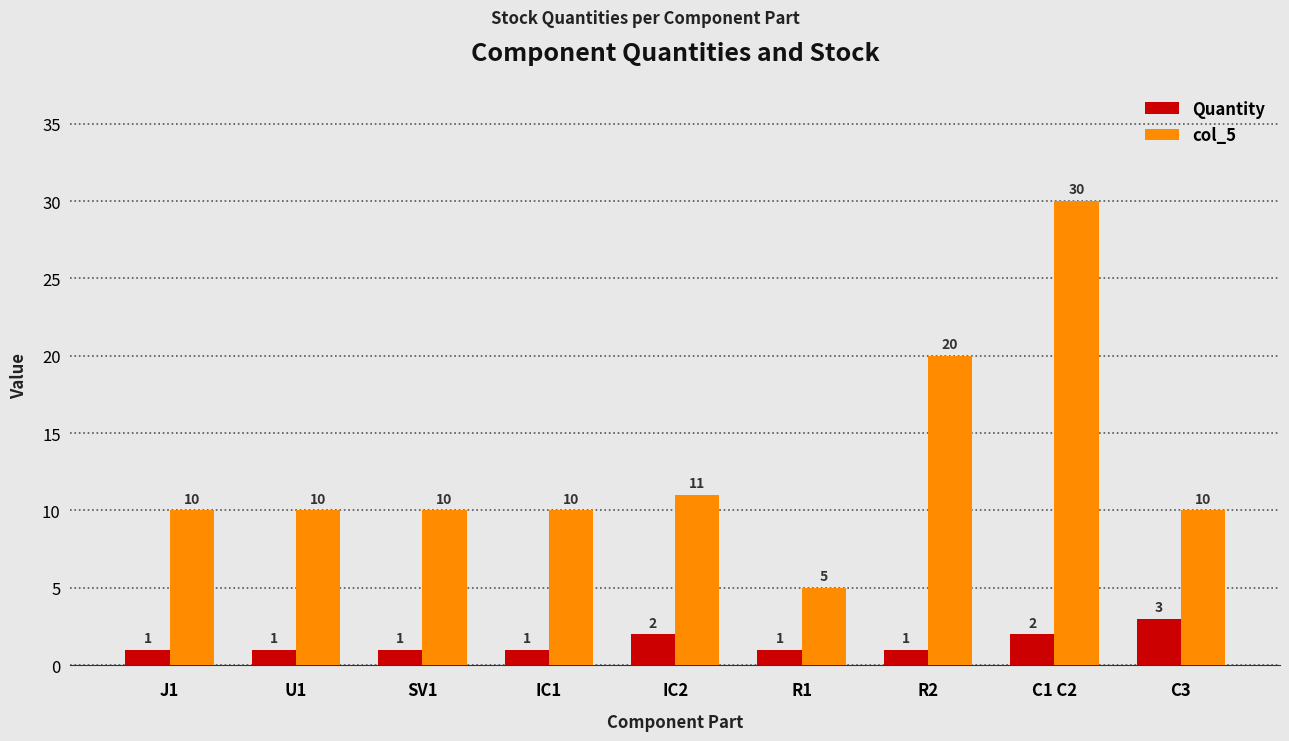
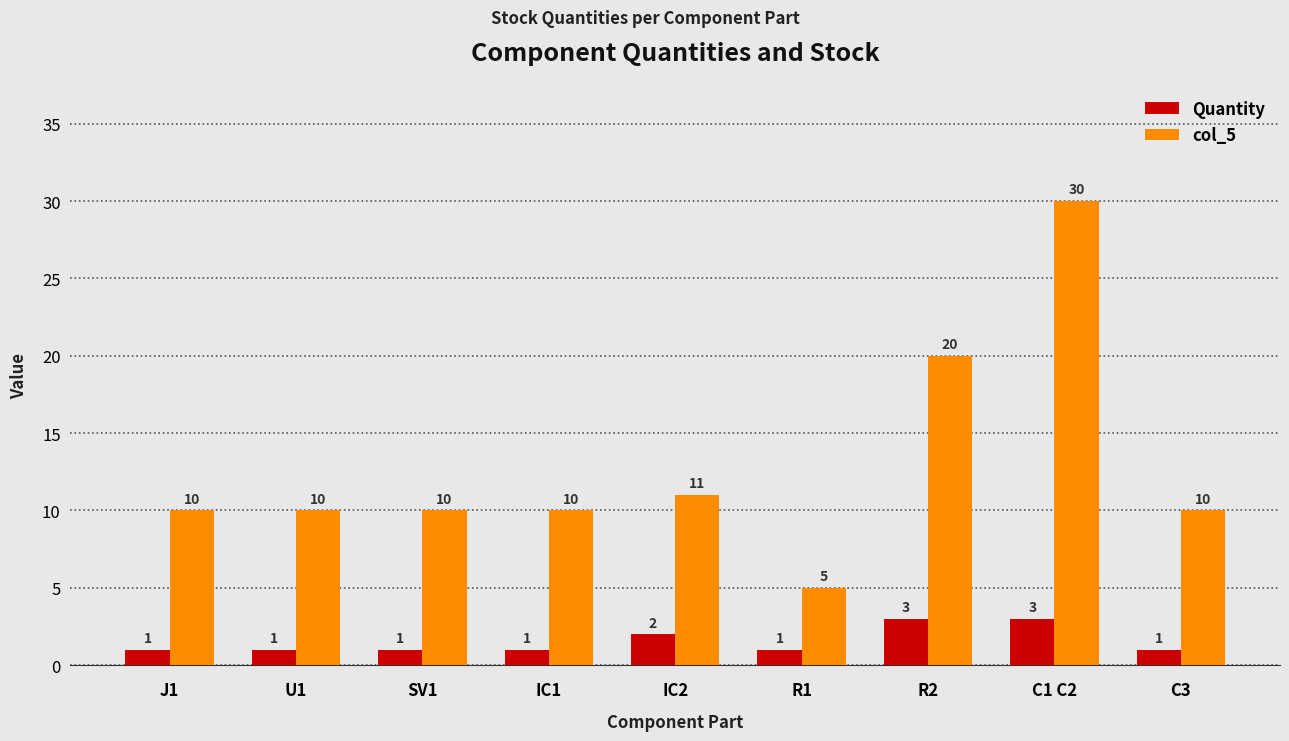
Quantity, R2: 1 -> 3
Quantity, C1 C2: 2 -> 3
Quantity, C3: 3 -> 1
